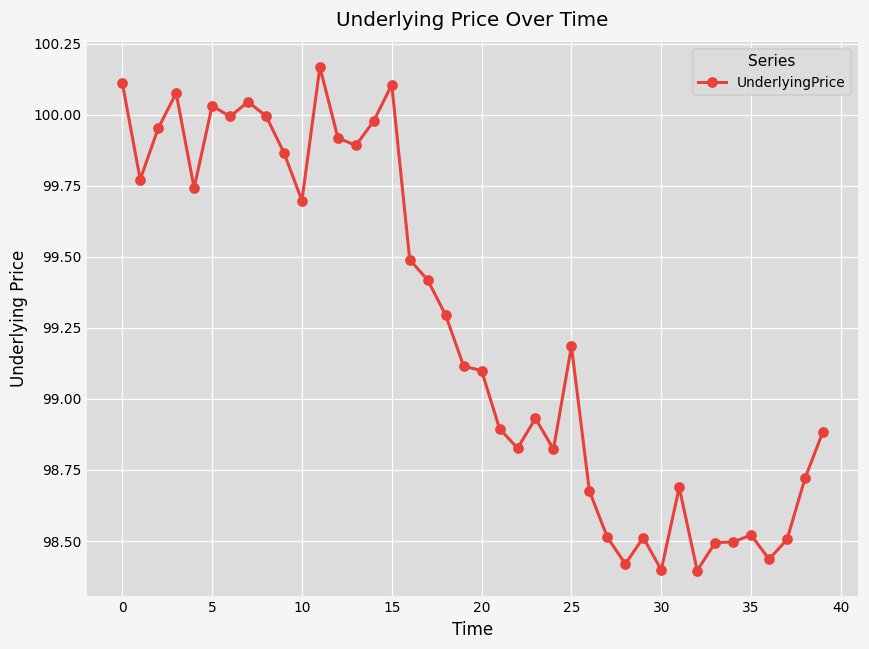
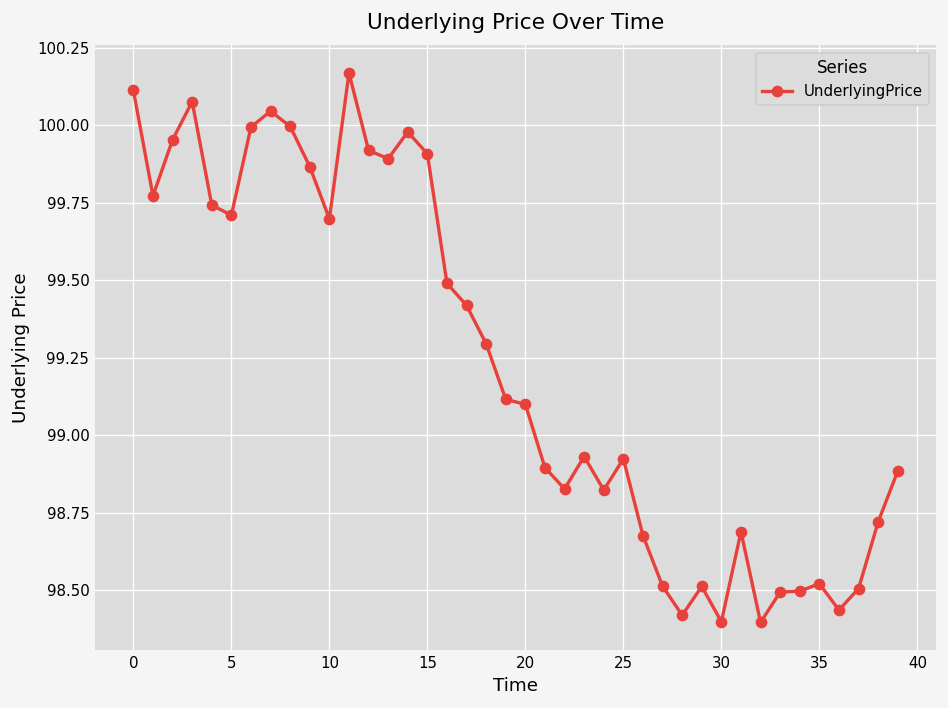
5: 100.03 -> 99.71
15: 100.11 -> 99.91
25: 99.19 -> 98.92
